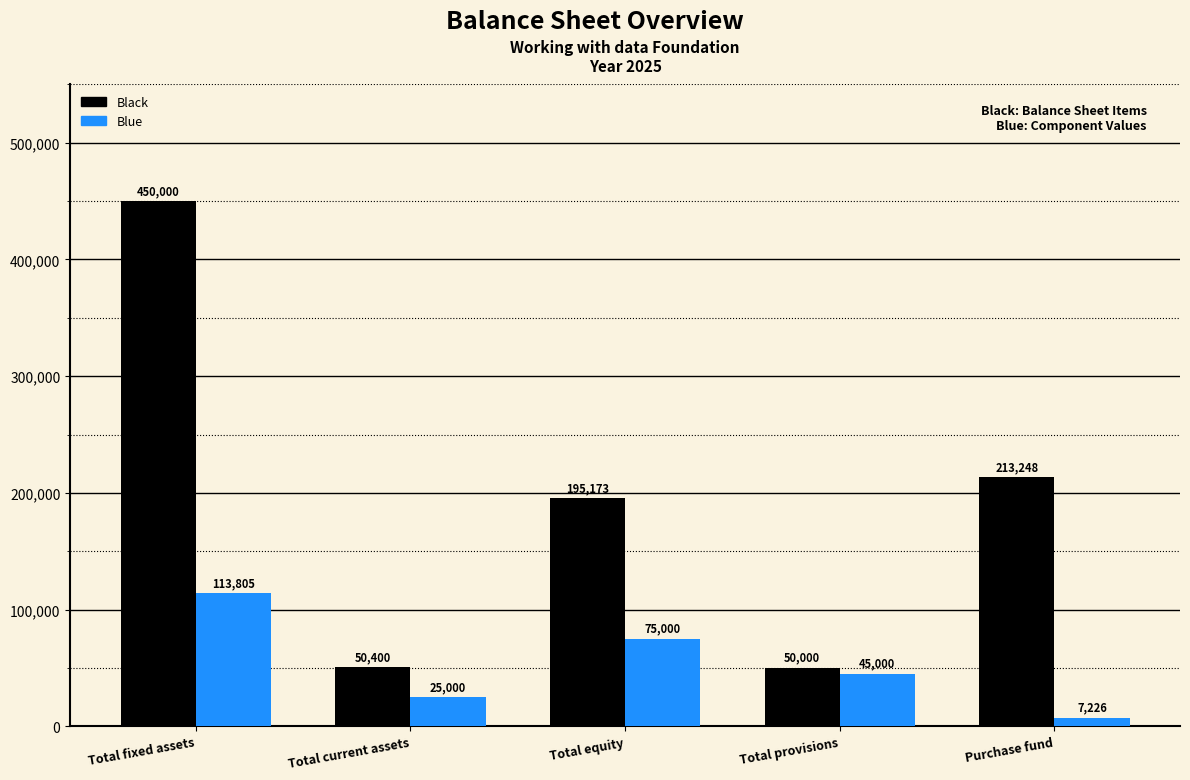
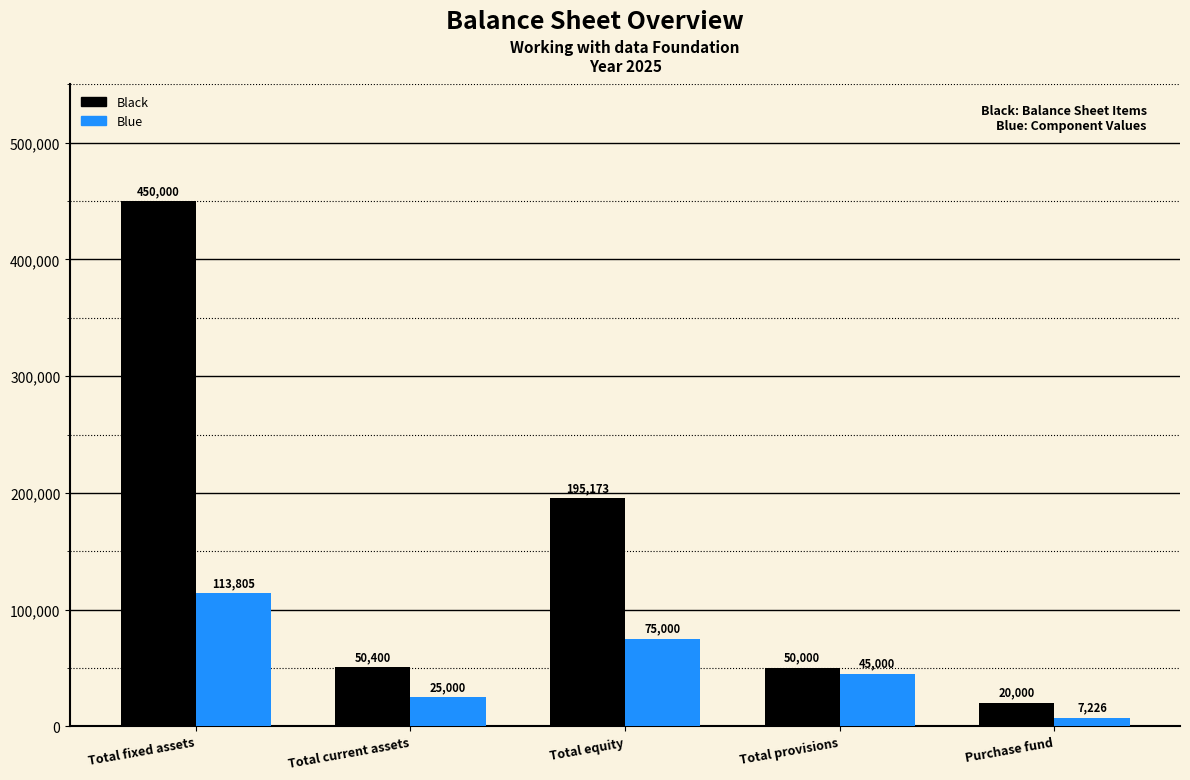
Black, Purchase fund: 213,248 -> 20,000
